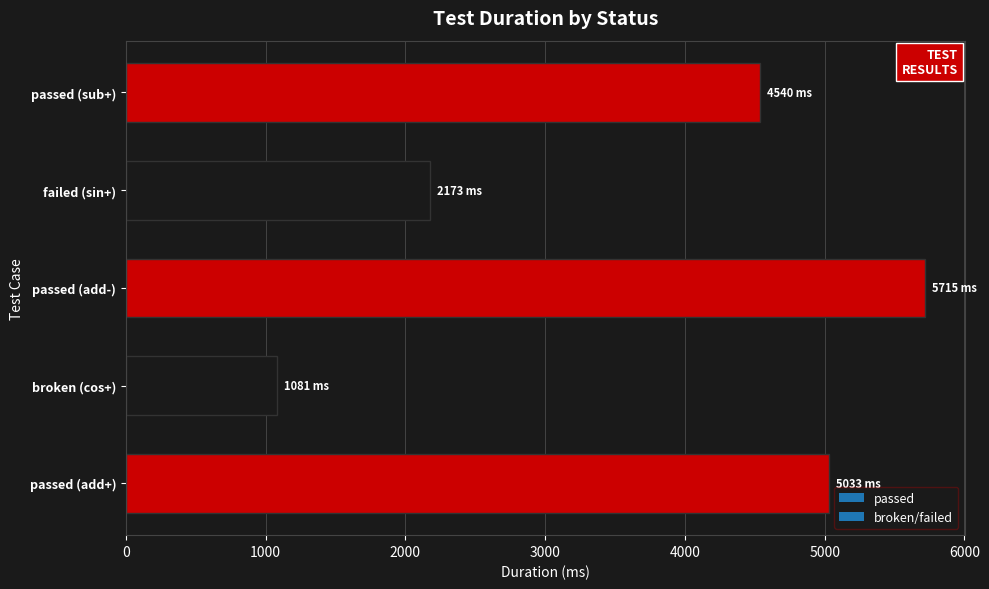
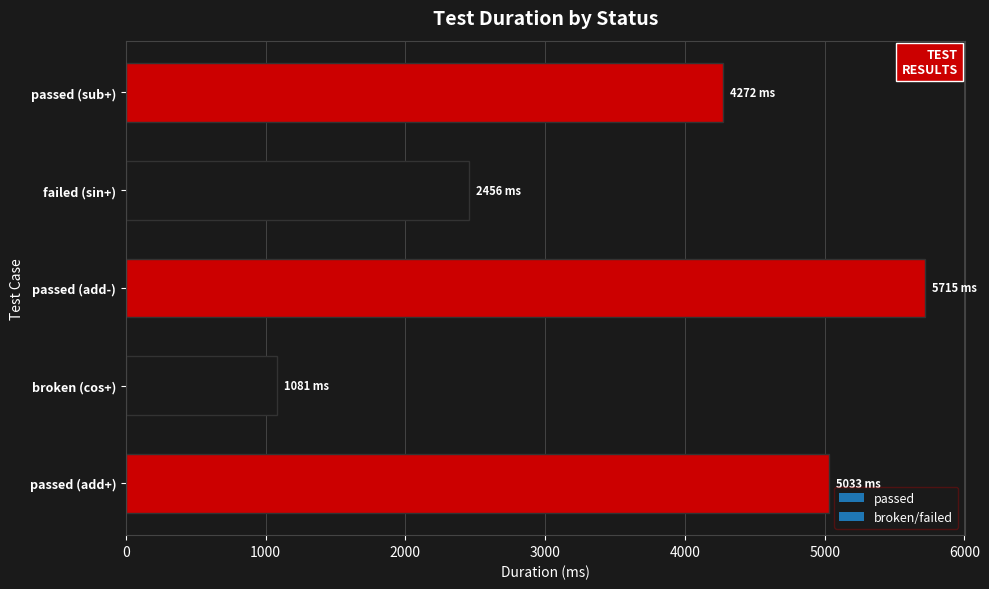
passed (sub+): 4540 -> 4272
failed (sin+): 2173 -> 2456
